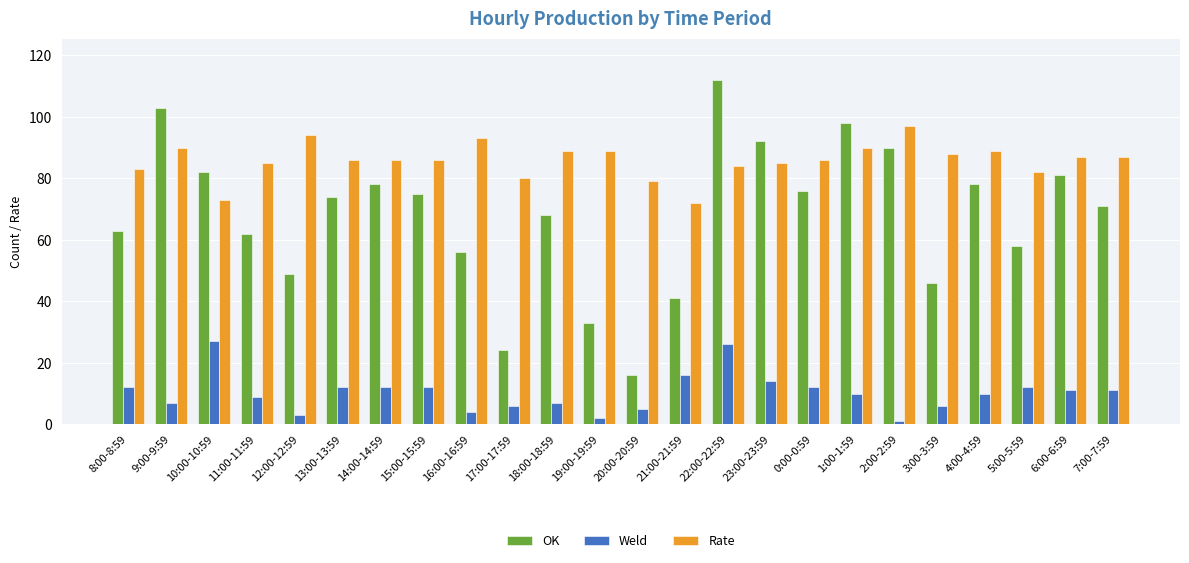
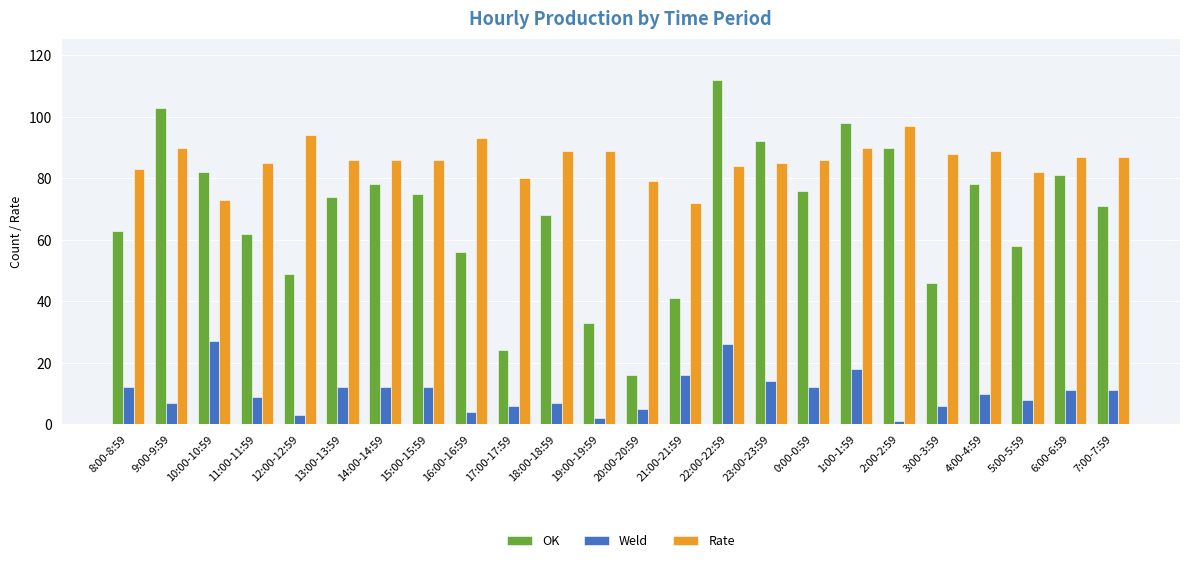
Weld, 1:00-1:59: 10 -> 18
Weld, 5:00-5:59: 12 -> 8
